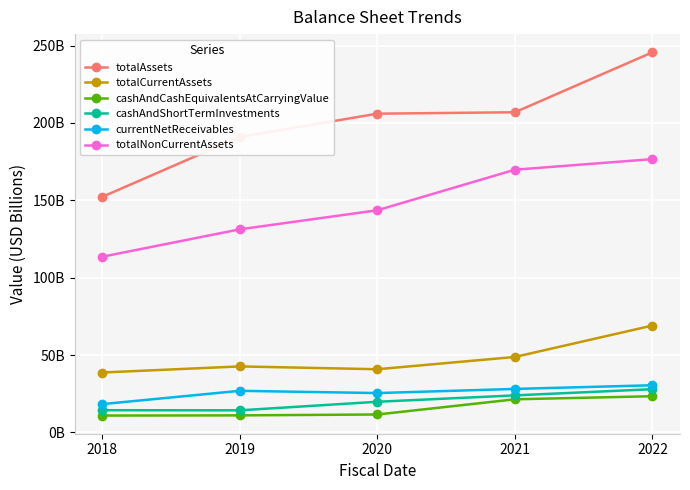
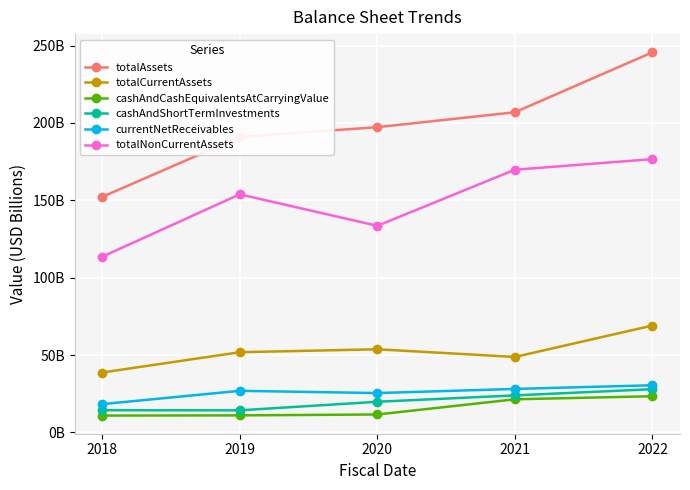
totalCurrentAssets, 2019: 43000000000 -> 52000000000
totalNonCurrentAssets, 2019: 131000000000 -> 154000000000
totalAssets, 2020: 206000000000 -> 197000000000
totalCurrentAssets, 2020: 41000000000 -> 54000000000
totalNonCurrentAssets, 2020: 144000000000 -> 134000000000
